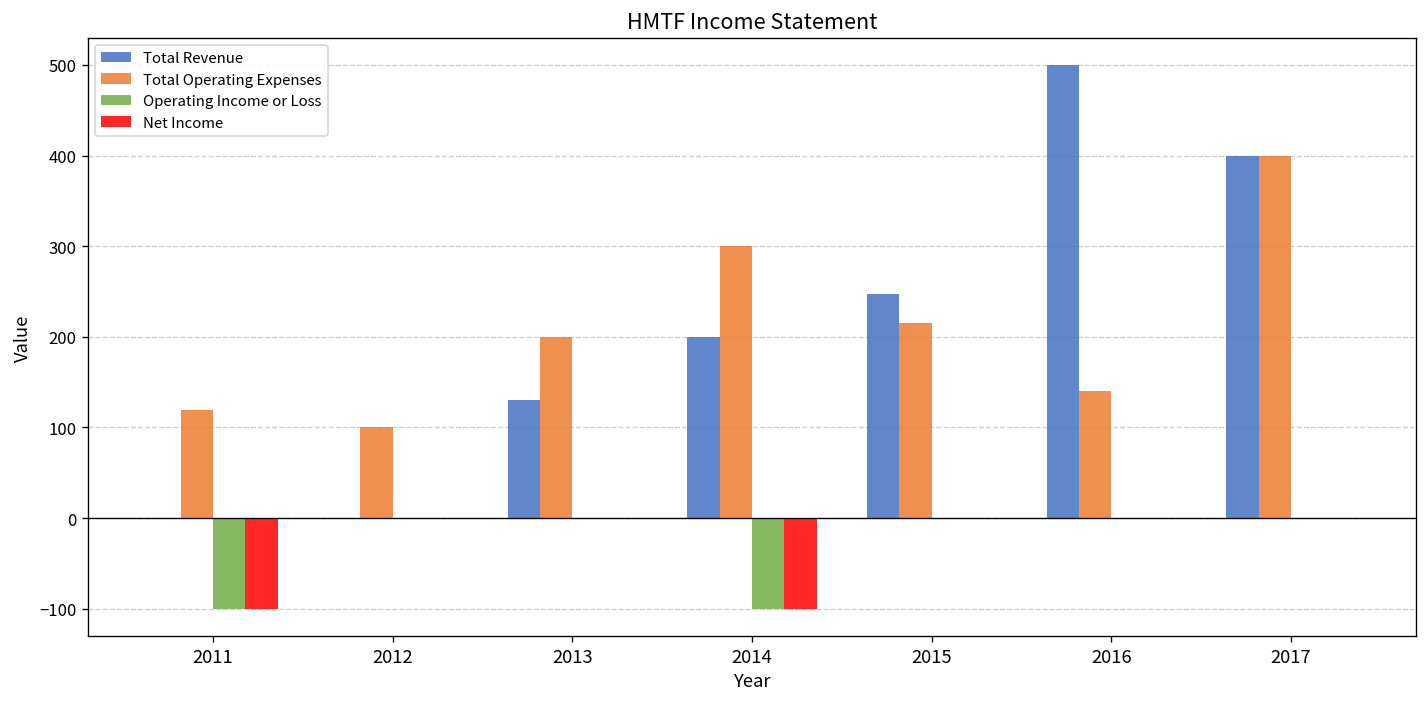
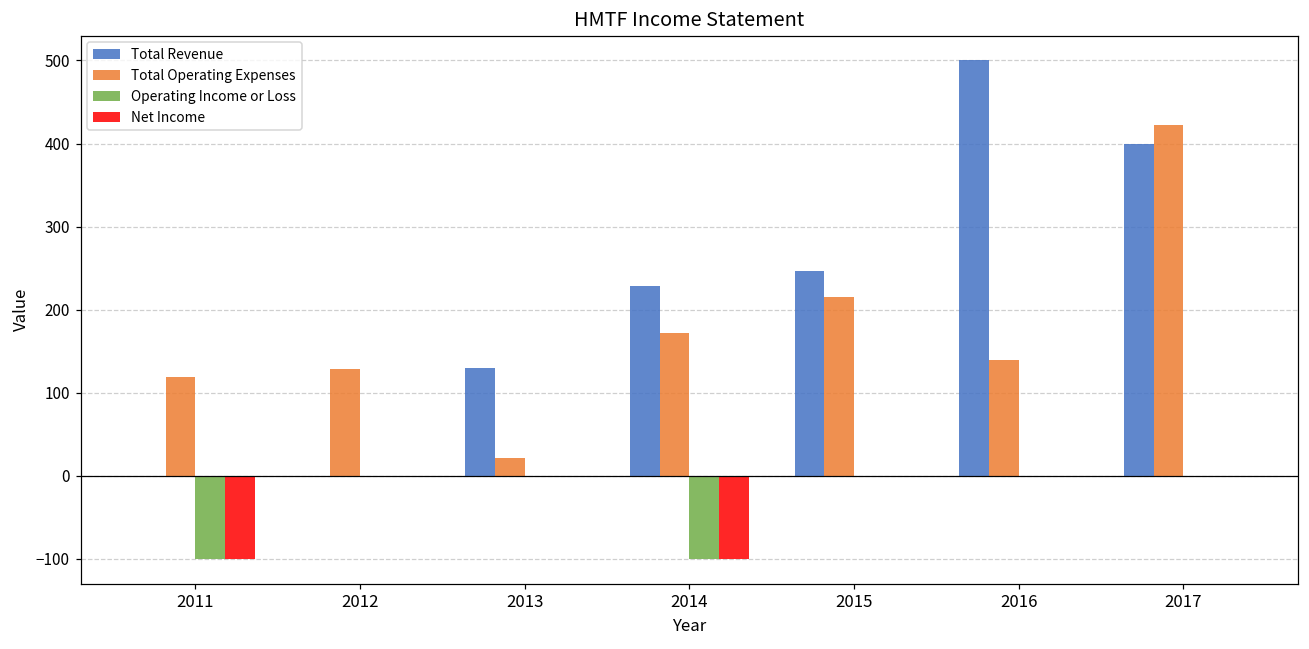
Total Operating Expenses, 2012: 100 -> 130
Total Operating Expenses, 2013: 200 -> 20
Total Revenue, 2014: 200 -> 230
Total Operating Expenses, 2014: 300 -> 170
Total Operating Expenses, 2017: 400 -> 420
